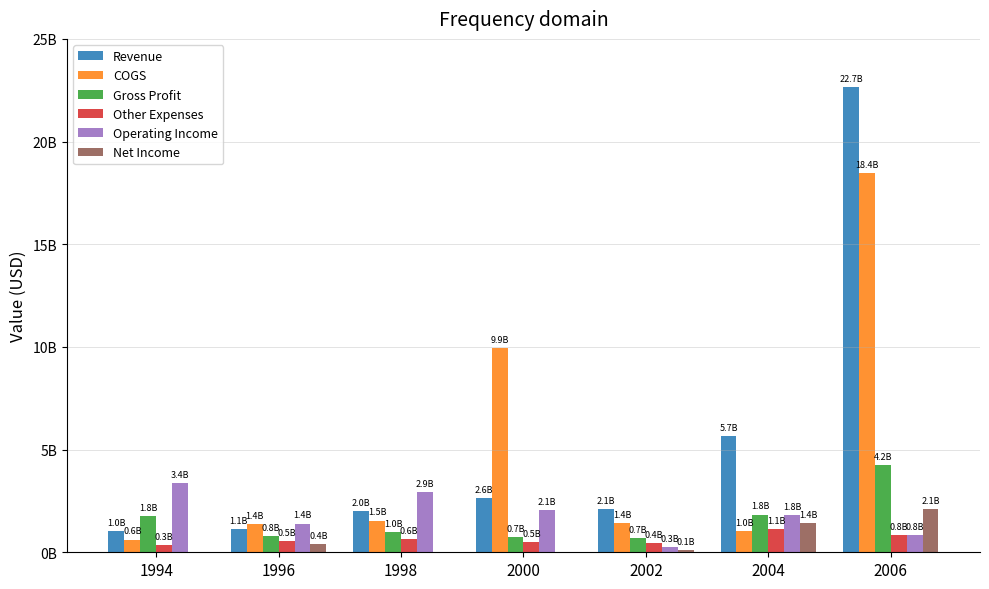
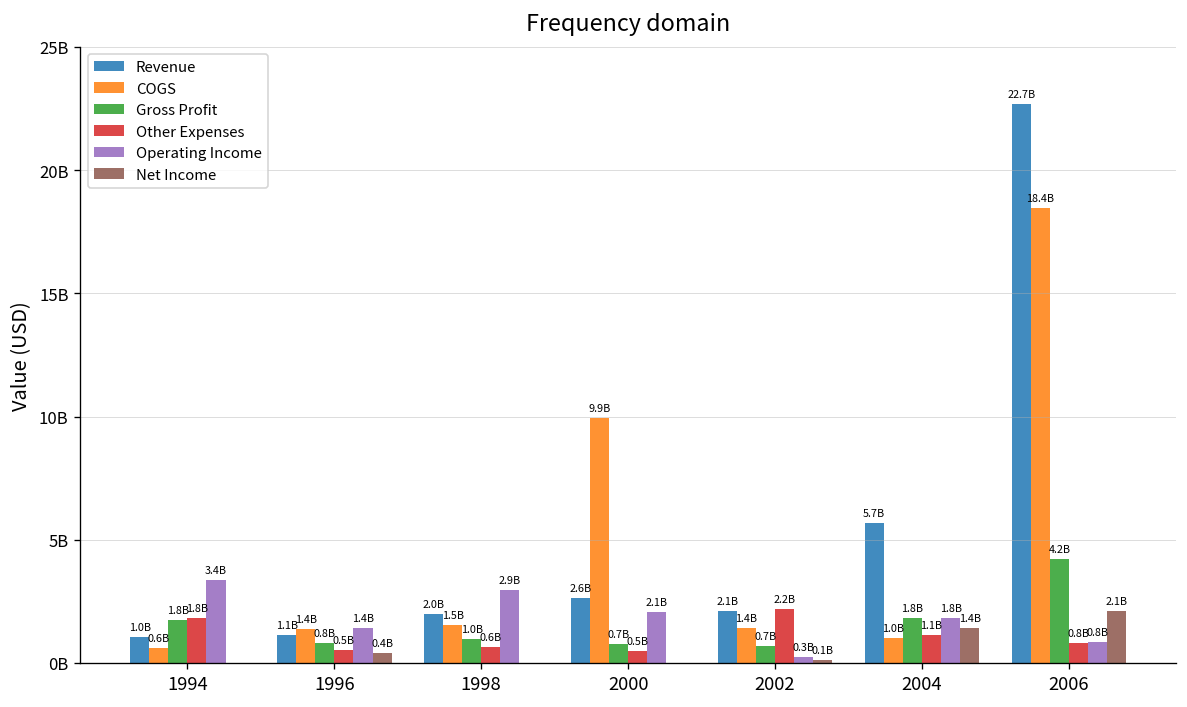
Other Expenses, 1994: 0.3B -> 1.8B
Other Expenses, 2002: 0.4B -> 2.2B
